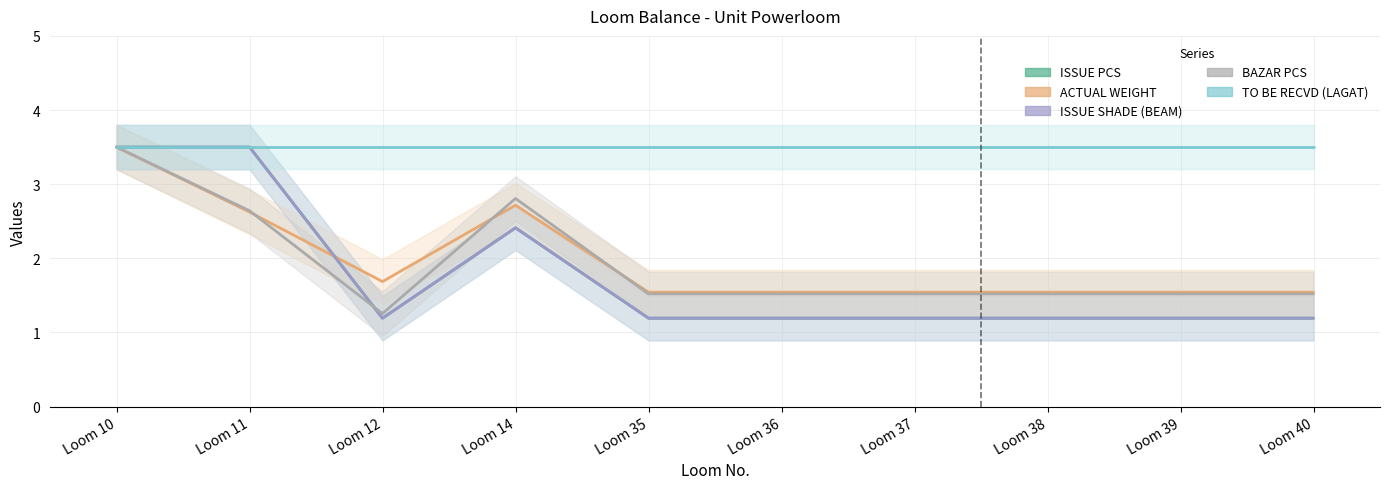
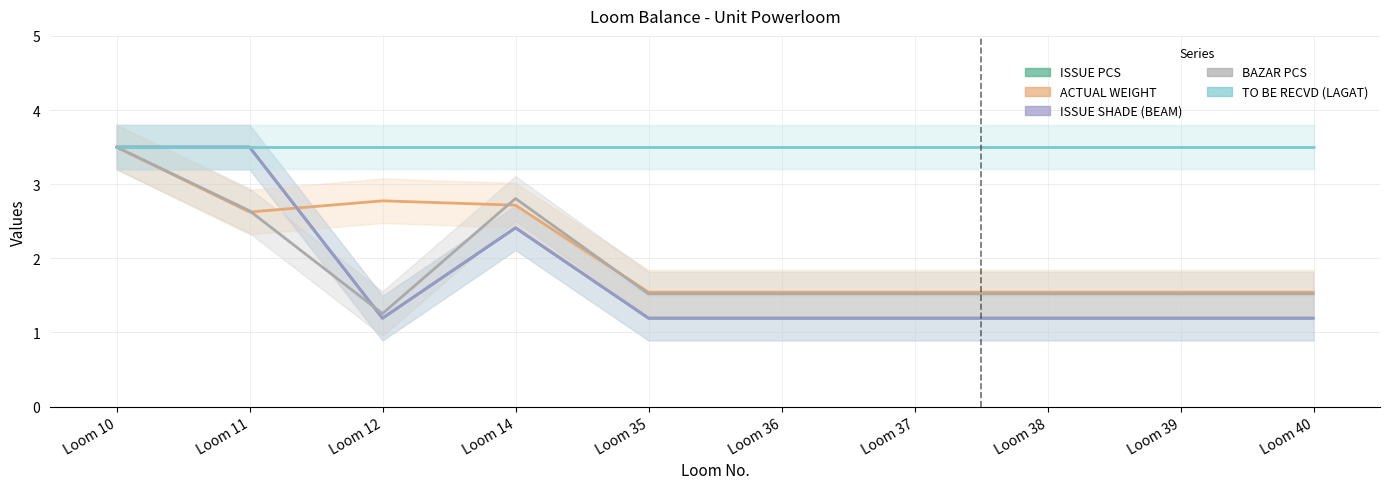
ACTUAL WEIGHT, Loom 12: 1.7 -> 2.8
